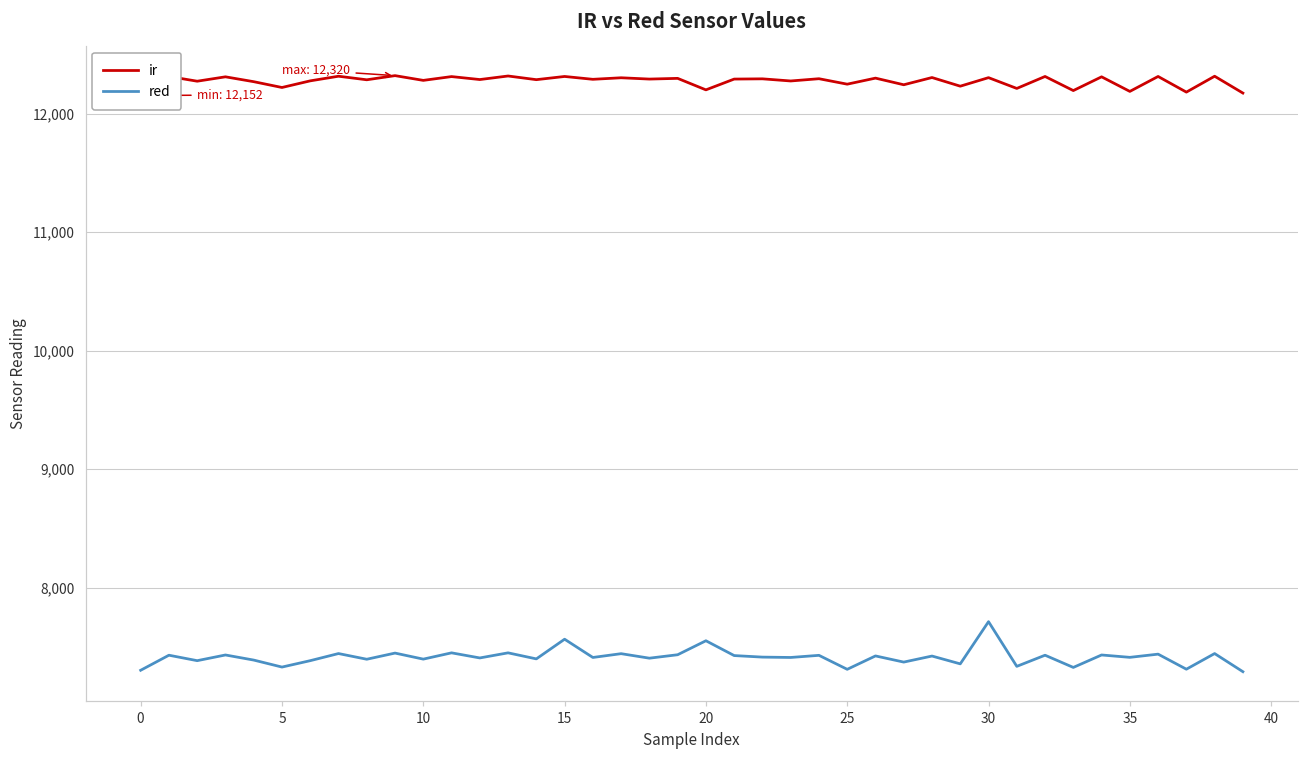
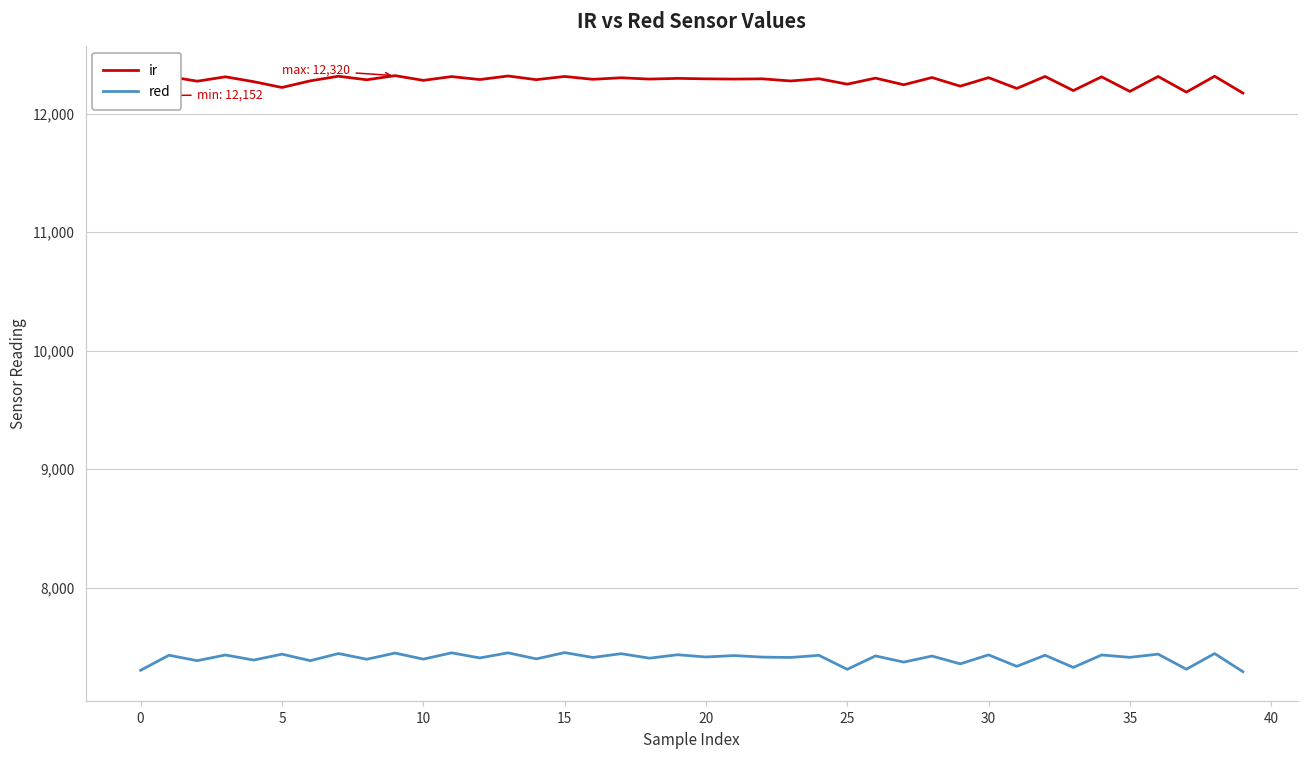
red, 5: 7,330 -> 7,440
red, 15: 7,570 -> 7,450
ir, 20: 12,200 -> 12,290
red, 20: 7,550 -> 7,420
red, 30: 7,710 -> 7,430
